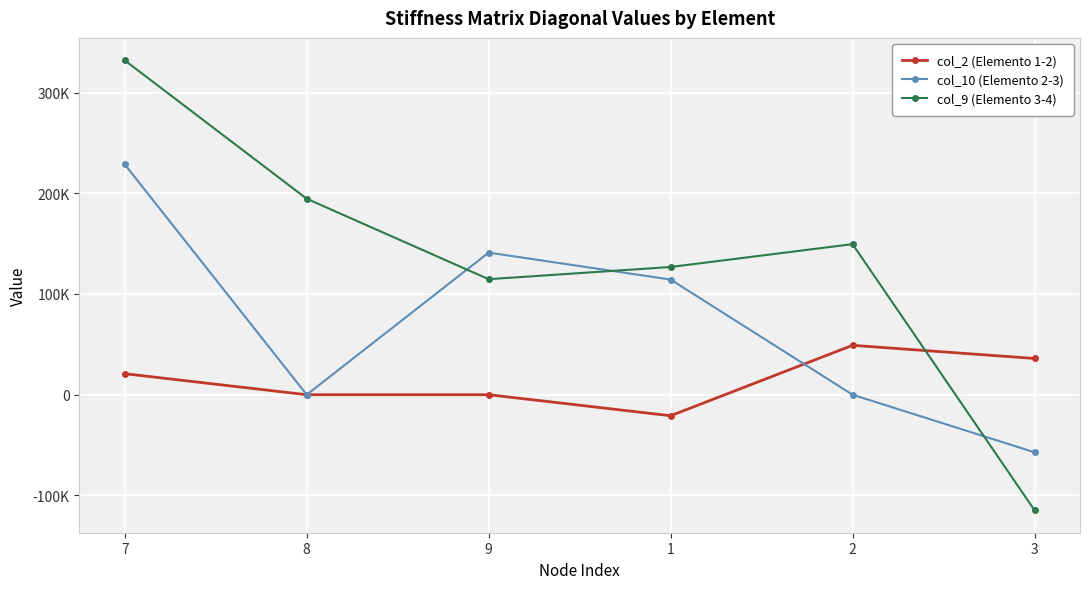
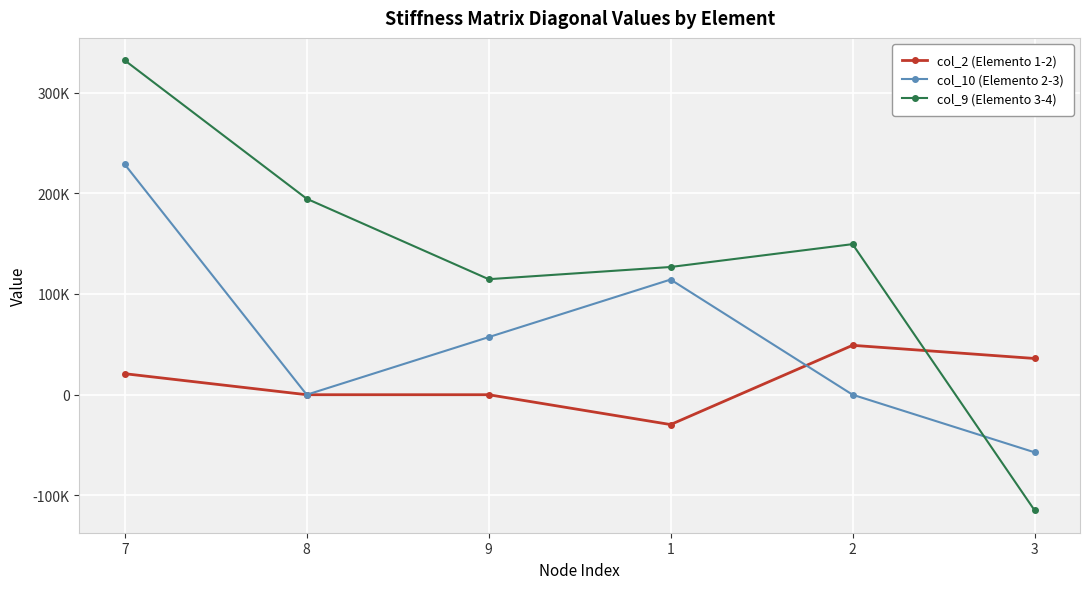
col_10 (Elemento 2-3), 9: 141000 -> 57000
col_2 (Elemento 1-2), 1: -21000 -> -30000
